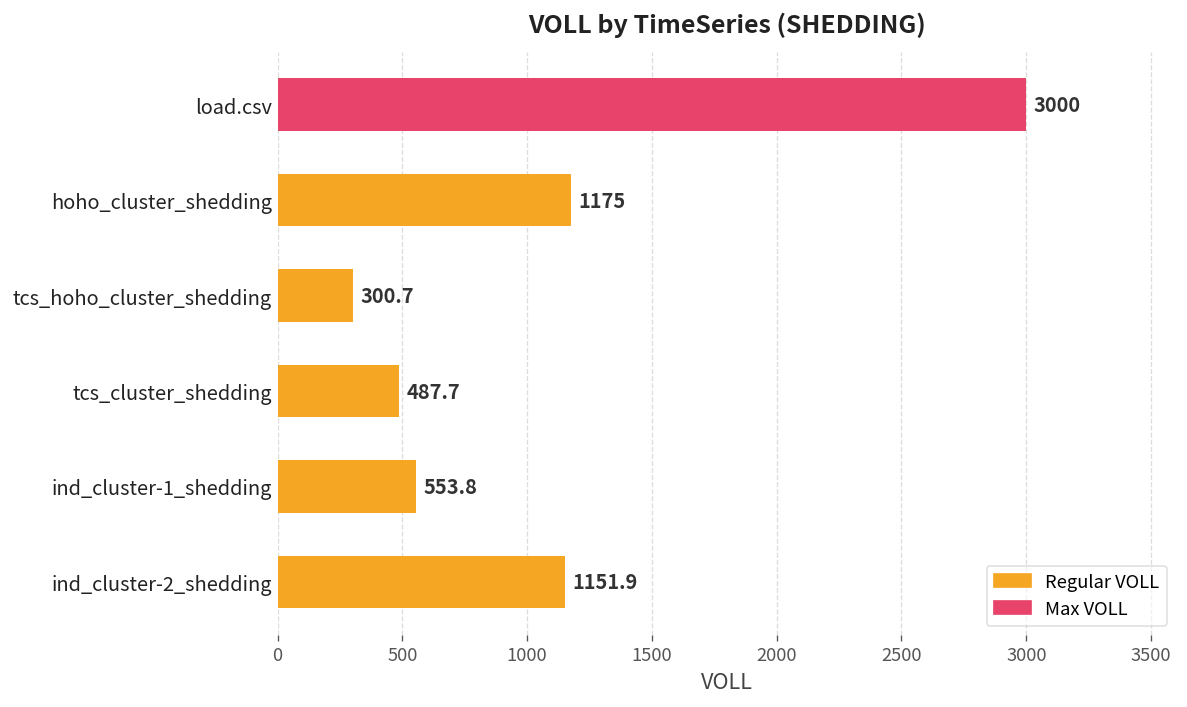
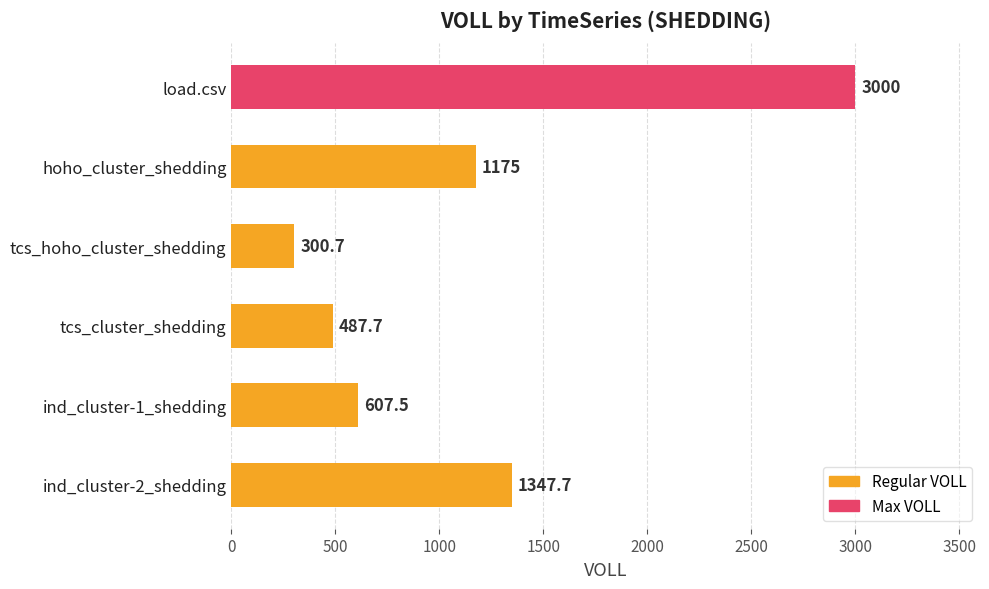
ind_cluster-1_shedding: 553.8 -> 607.5
ind_cluster-2_shedding: 1151.9 -> 1347.7
